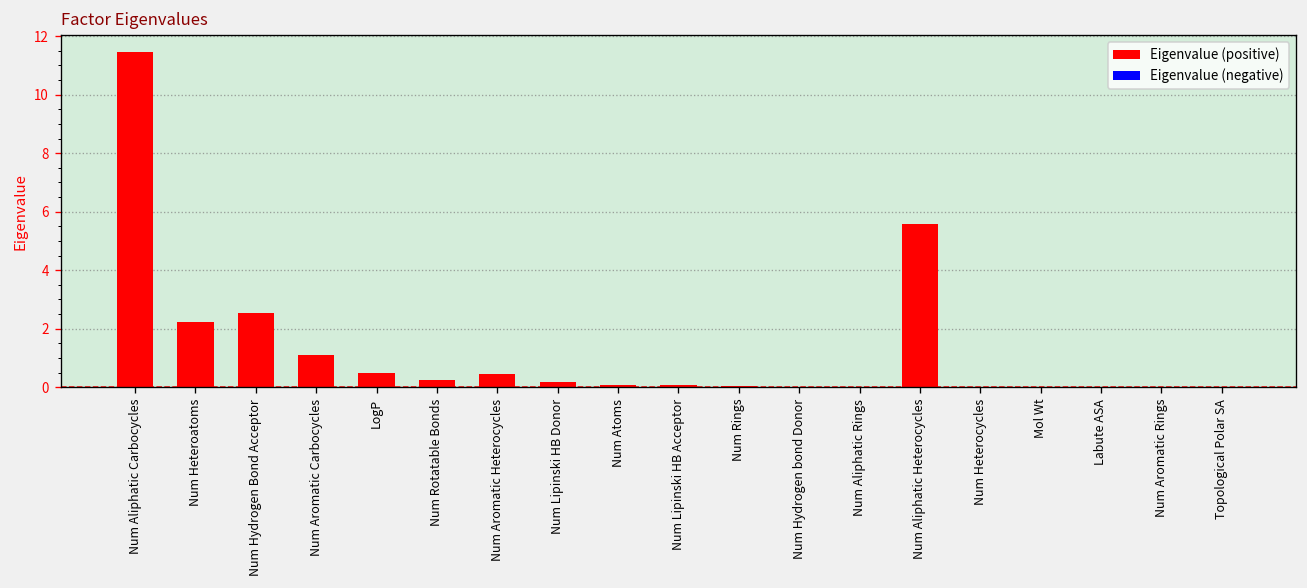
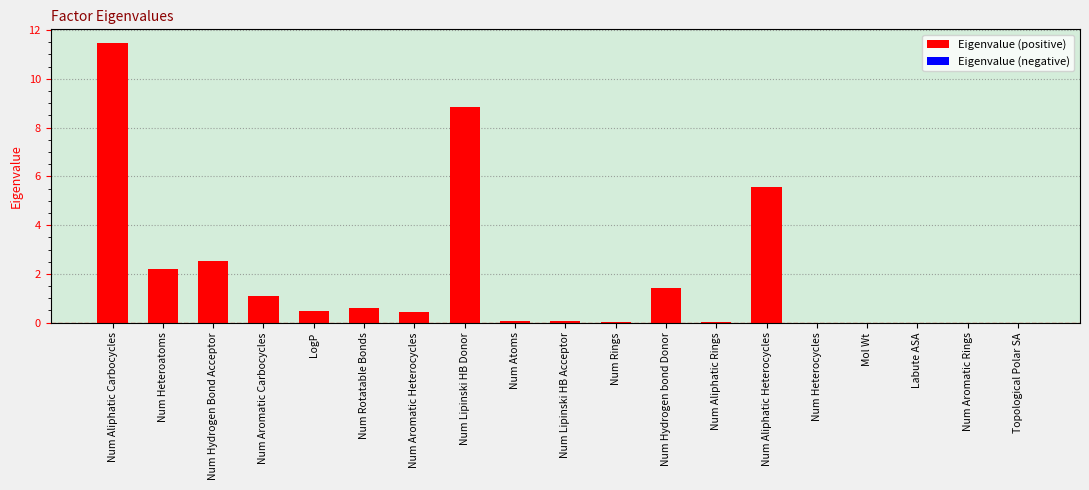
Num Rotatable Bonds: 0.3 -> 0.6
Num Lipinski HB Donor: 0.2 -> 8.9
Num Hydrogen bond Donor: 0.0 -> 1.4
